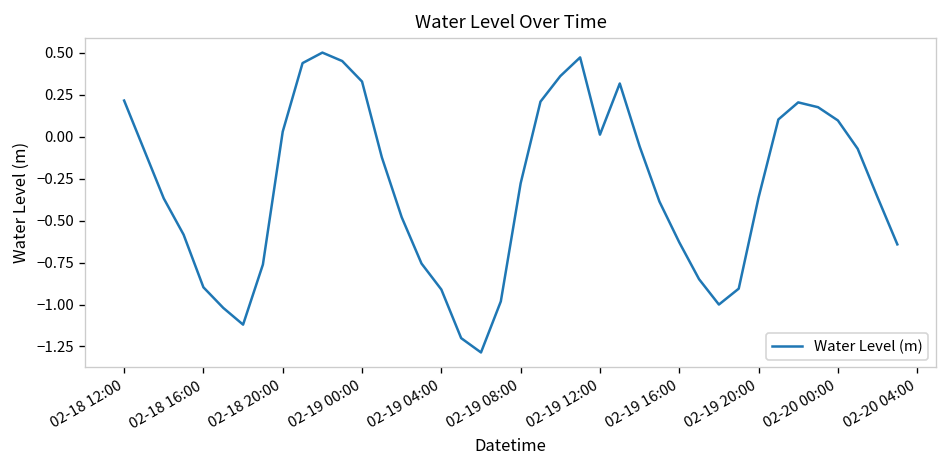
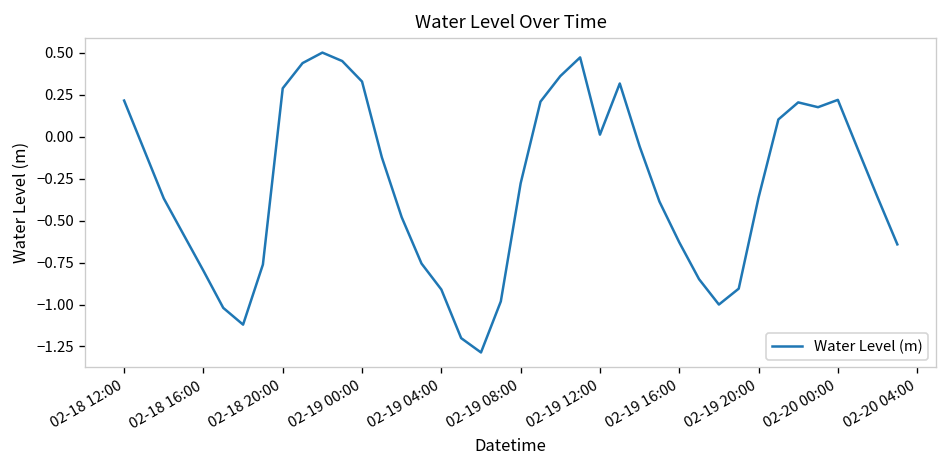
02-18 16:00: -0.90 -> -0.80
02-18 20:00: 0.03 -> 0.29
02-20 00:00: 0.10 -> 0.22
